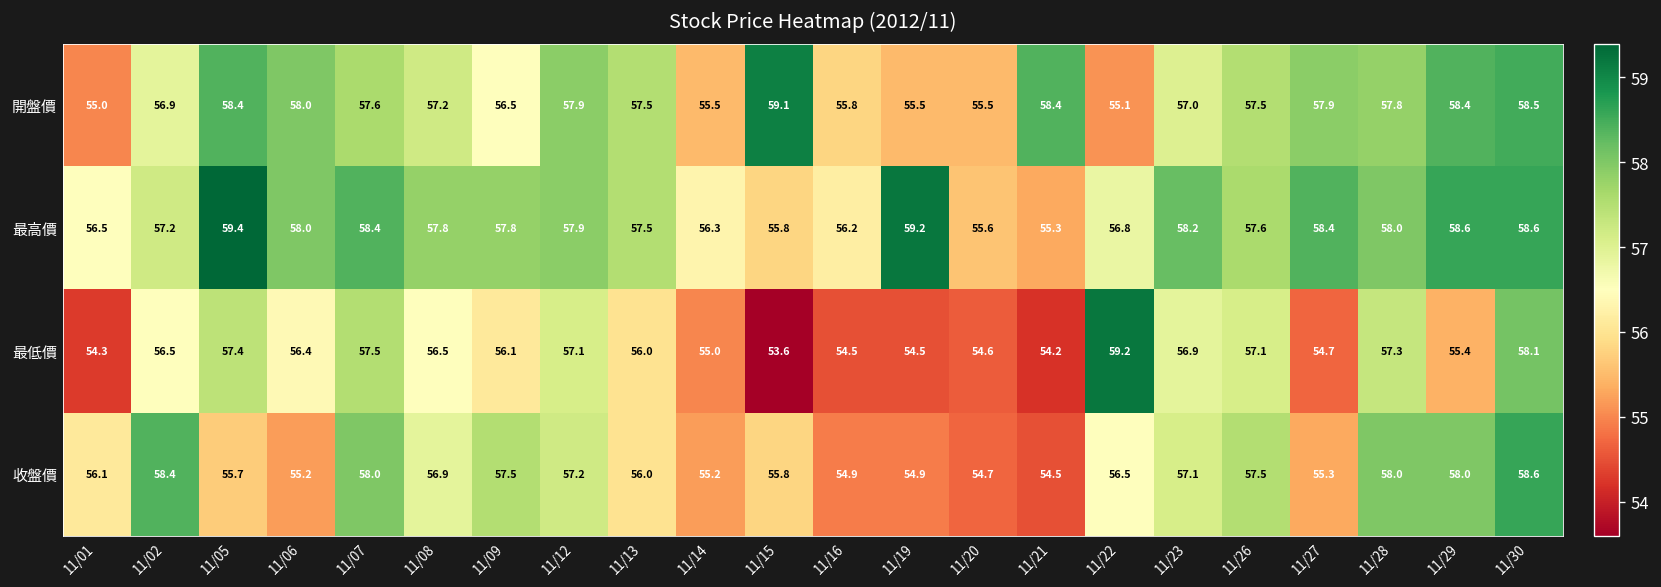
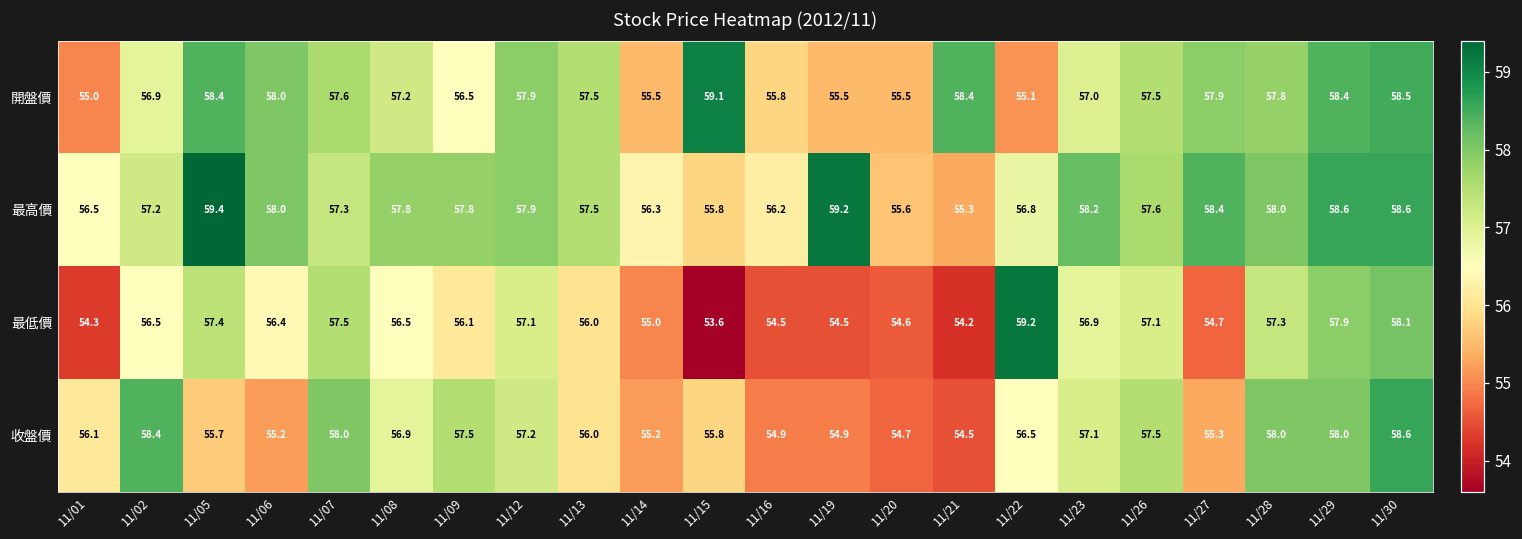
最高價, 11/07: 58.4 -> 57.3
最低價, 11/29: 55.4 -> 57.9
